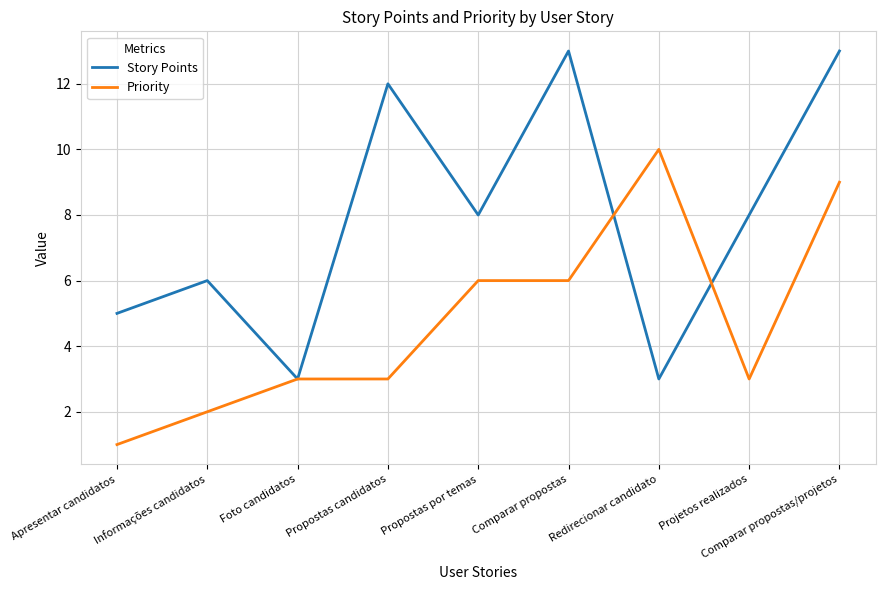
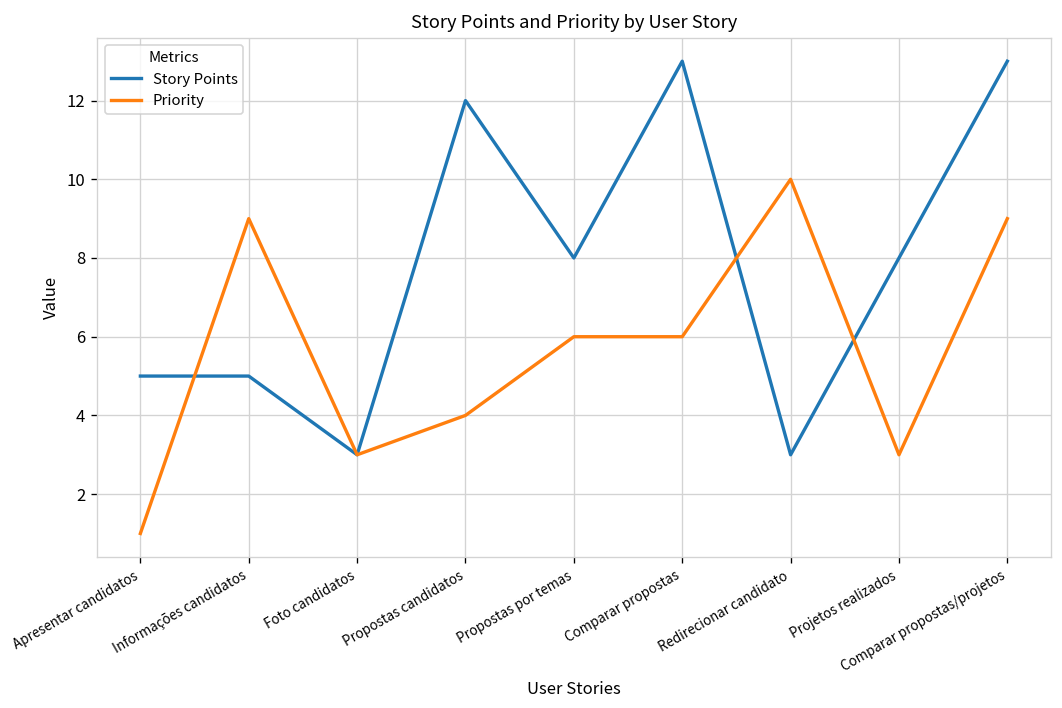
Story Points, Informações candidatos: 6 -> 5
Priority, Informações candidatos: 2 -> 9
Priority, Propostas candidatos: 3 -> 4
